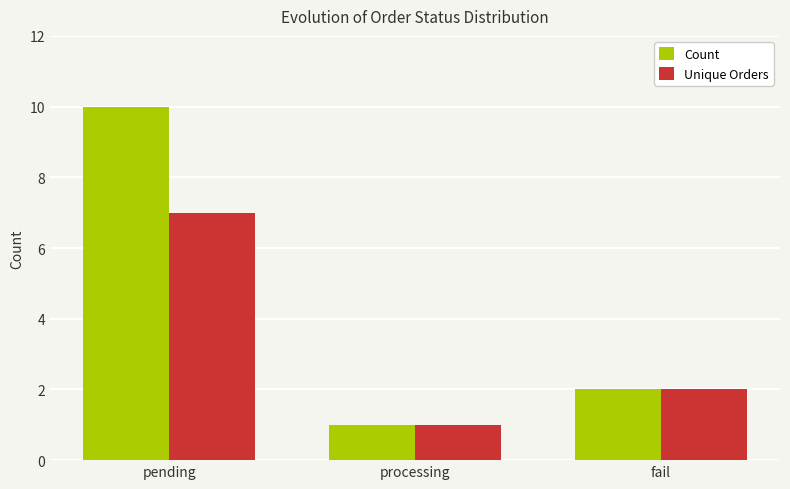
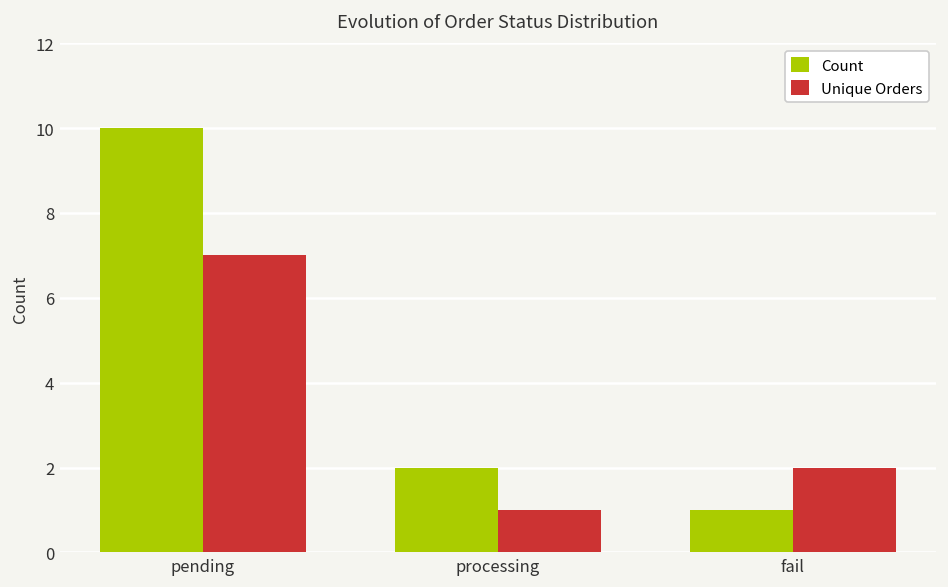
Count, processing: 1 -> 2
Count, fail: 2 -> 1
